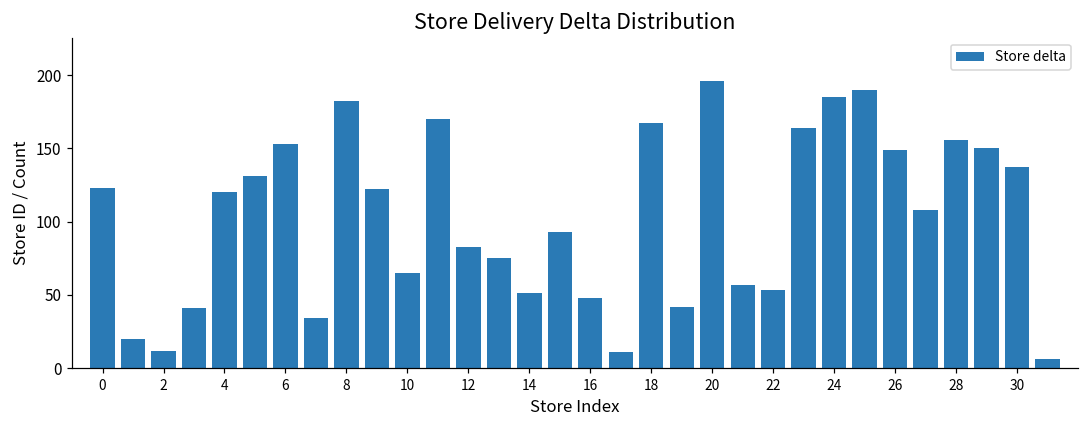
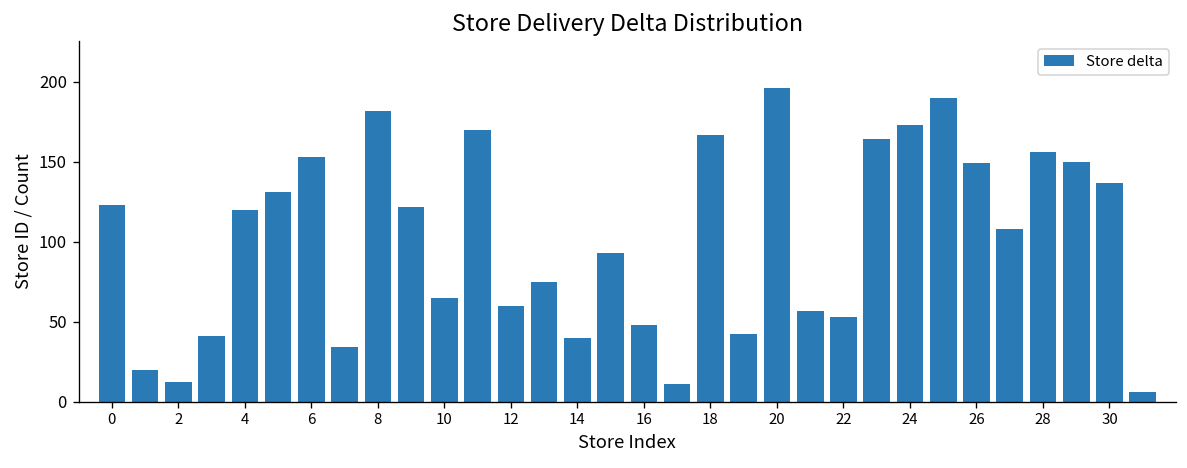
12: 83 -> 60
14: 51 -> 40
24: 185 -> 173
